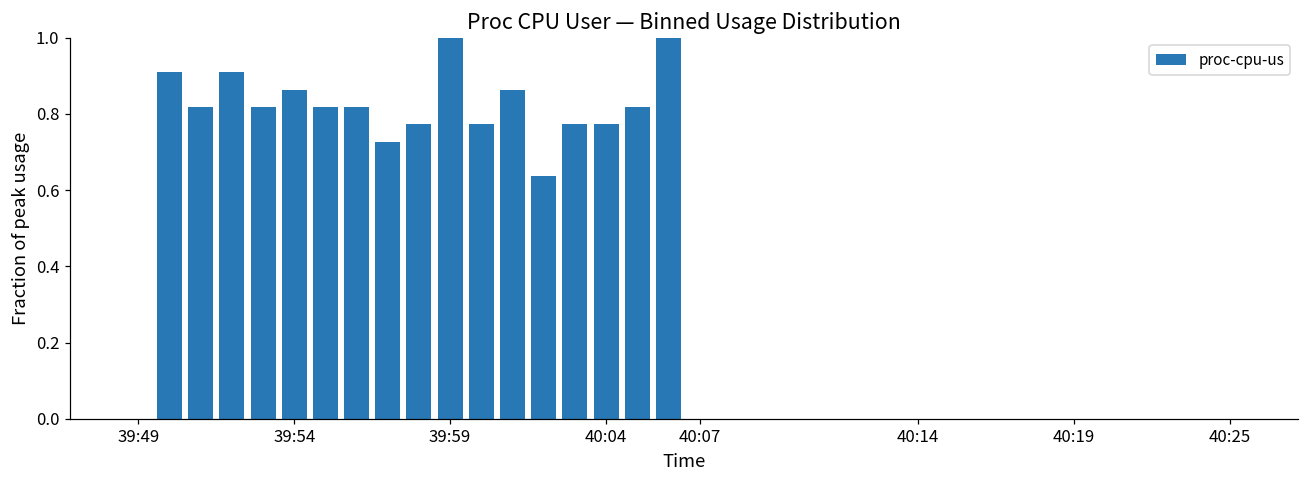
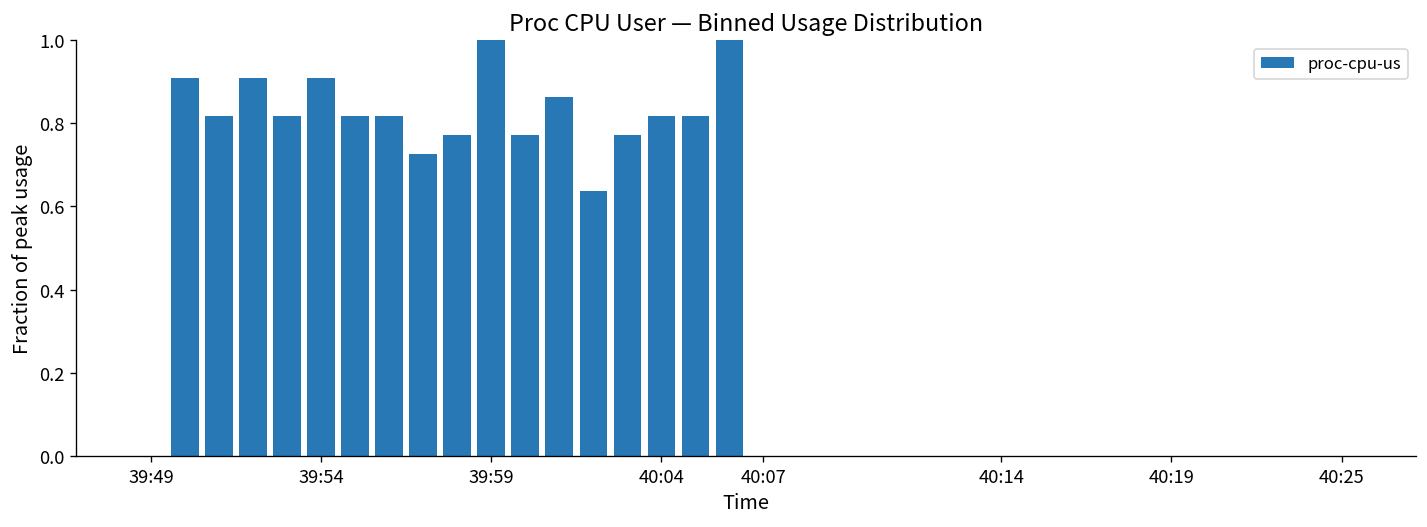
39:54: 0.86 -> 0.91
40:04: 0.77 -> 0.82
